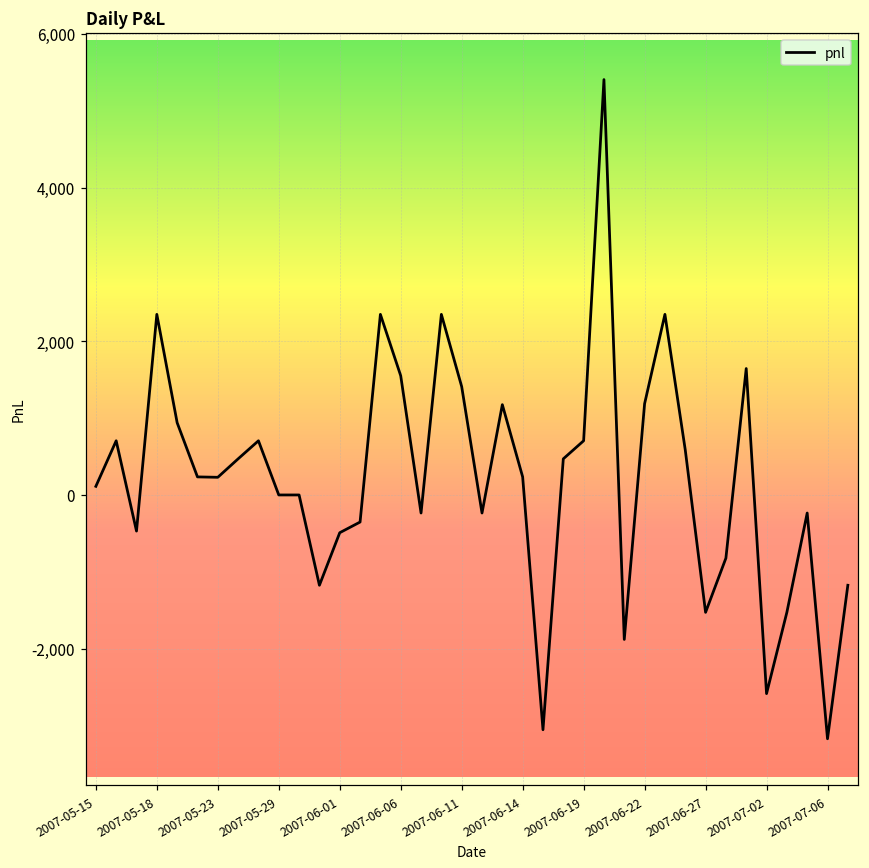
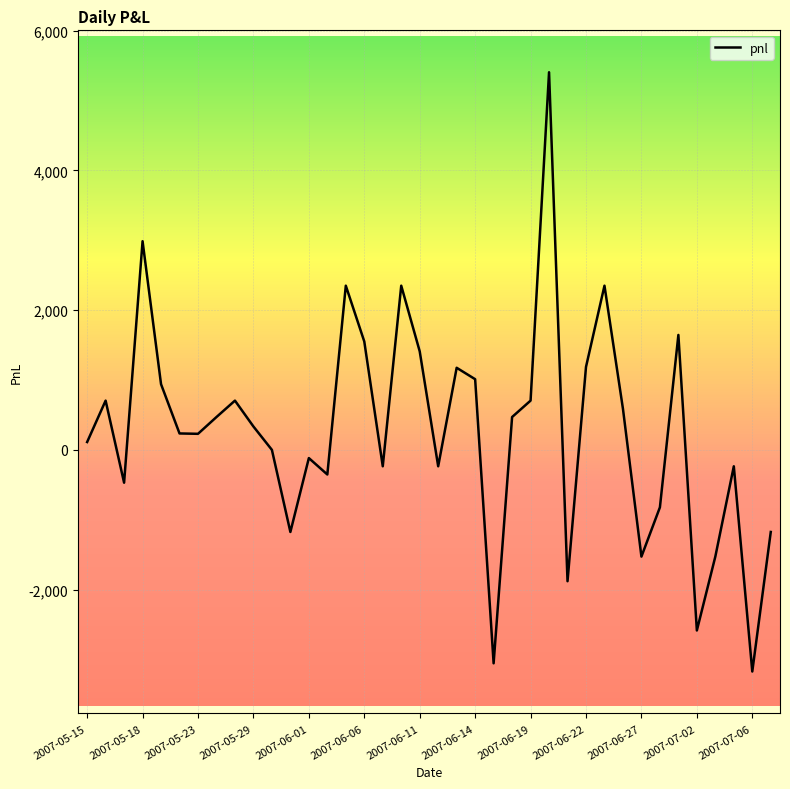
2007-05-18: 2,400 -> 3,000
2007-05-29: 0 -> 300
2007-06-01: -500 -> -100
2007-06-14: 200 -> 1,000
